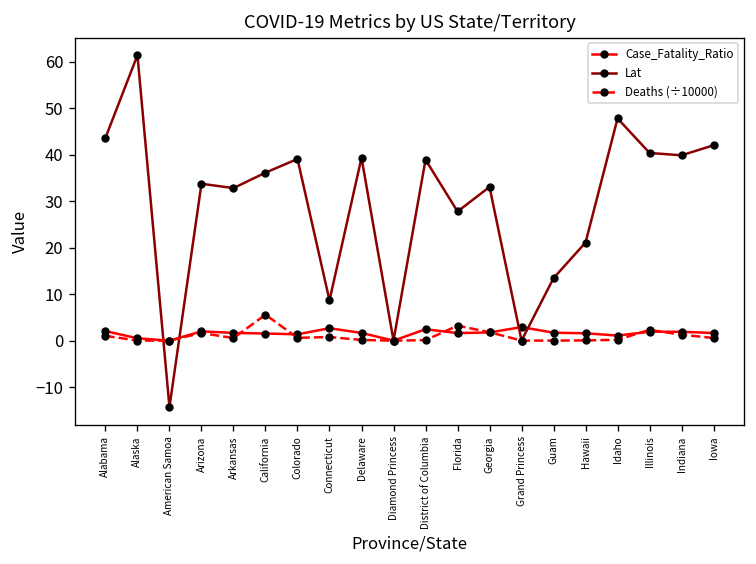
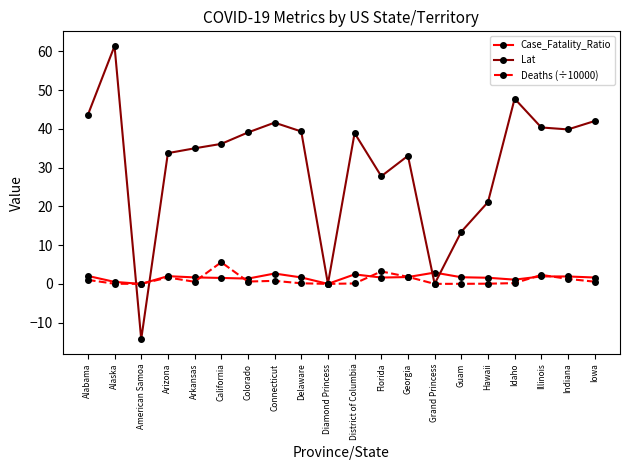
Lat, Arkansas: 33 -> 35
Lat, Connecticut: 9 -> 42
